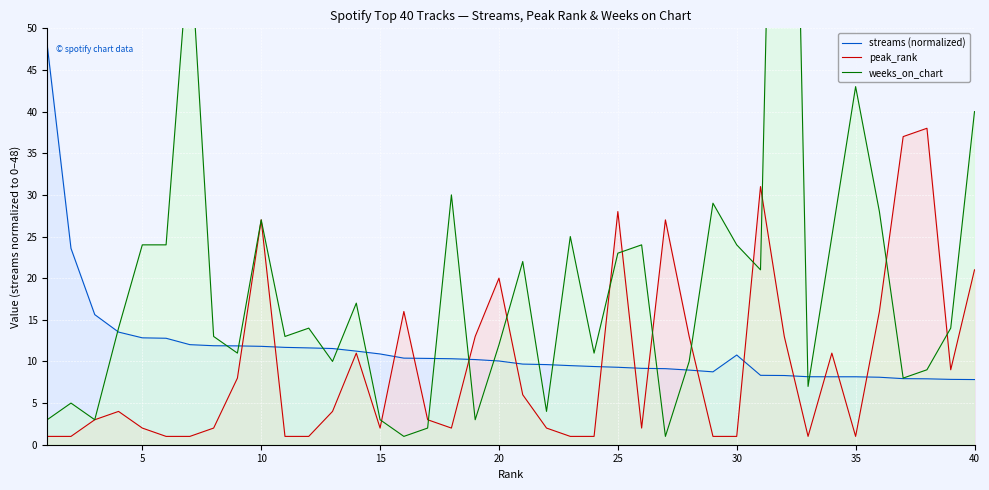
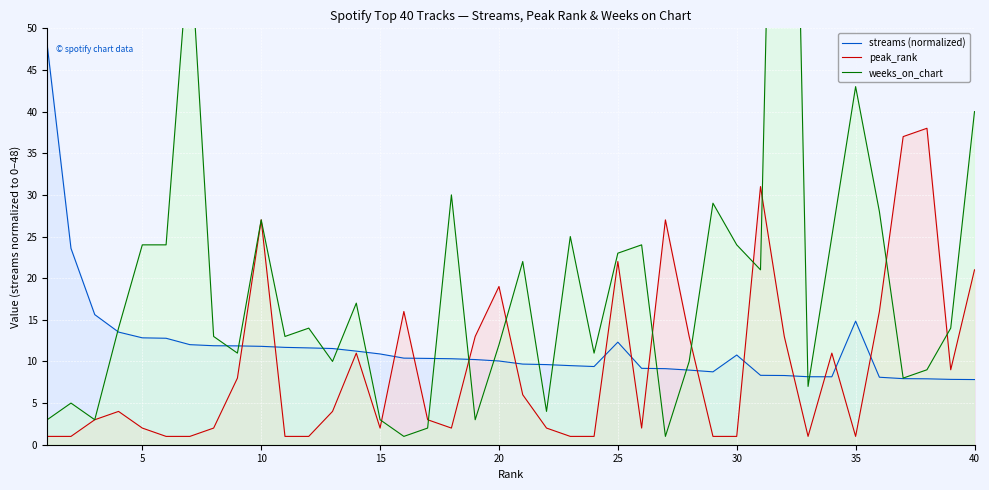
peak_rank, 20: 20 -> 19
streams (normalized), 25: 9 -> 12
peak_rank, 25: 28 -> 22
streams (normalized), 35: 8 -> 15
